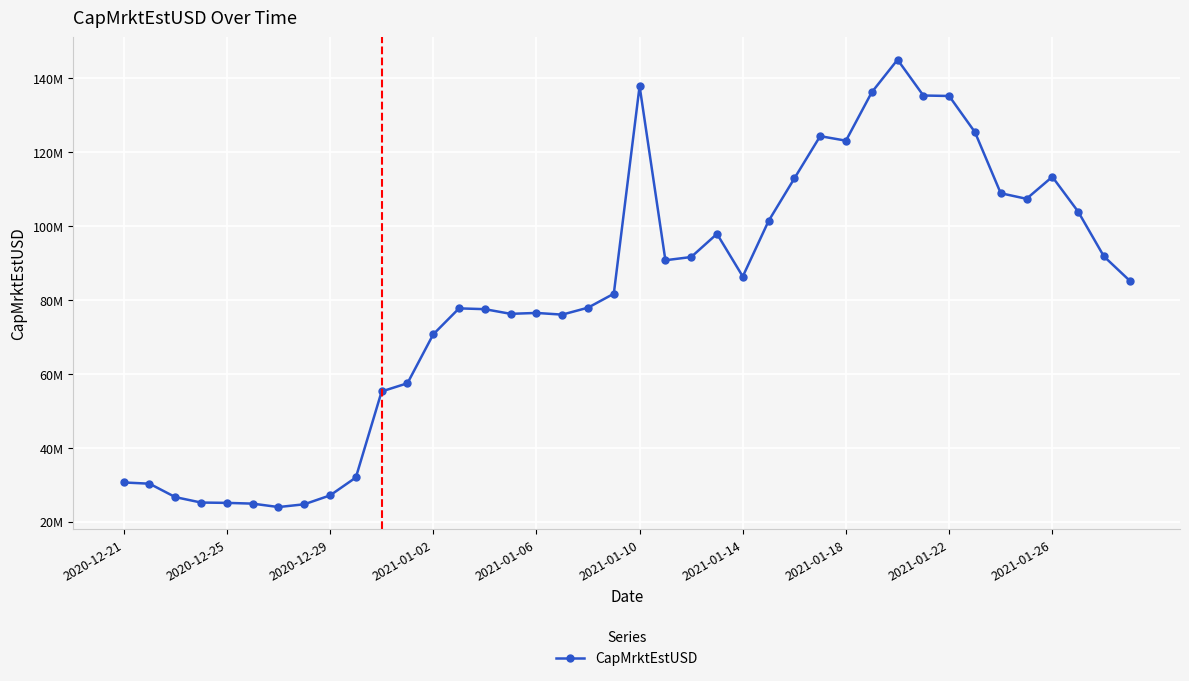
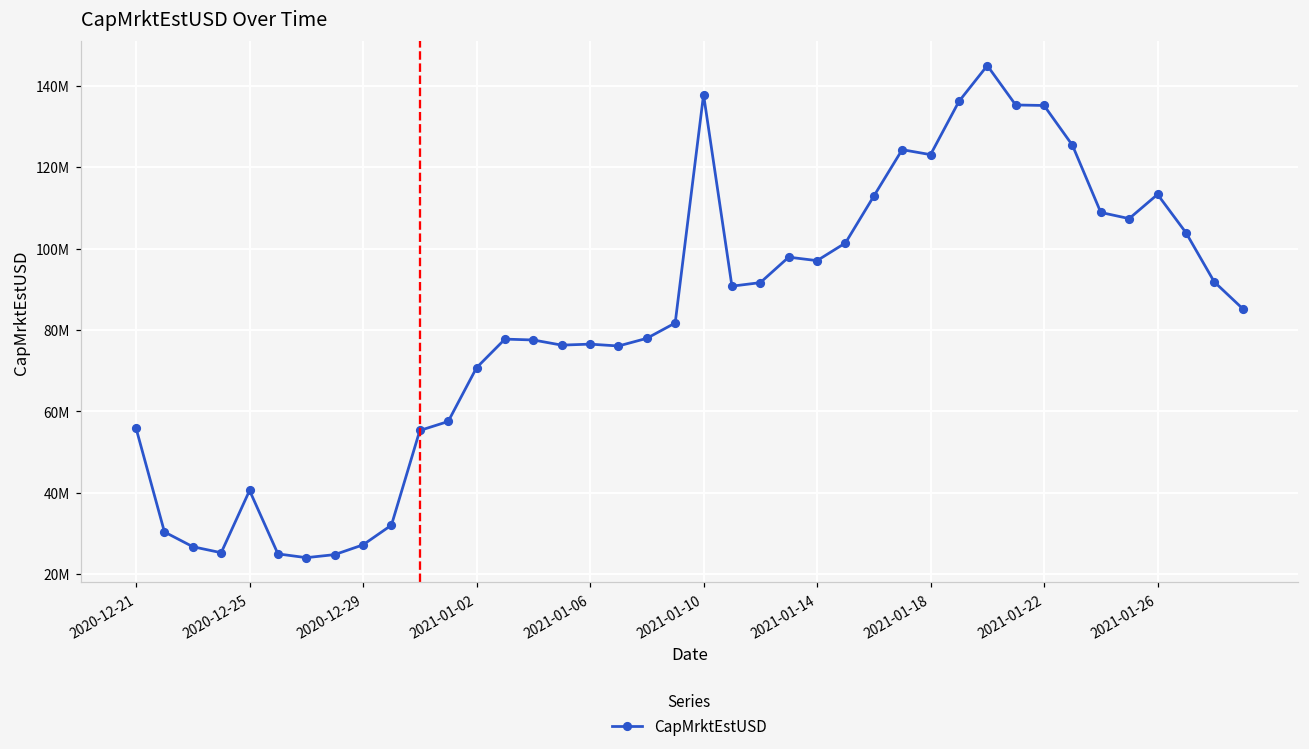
2020-12-21: 31000000 -> 56000000
2020-12-25: 25000000 -> 41000000
2021-01-14: 86000000 -> 97000000
